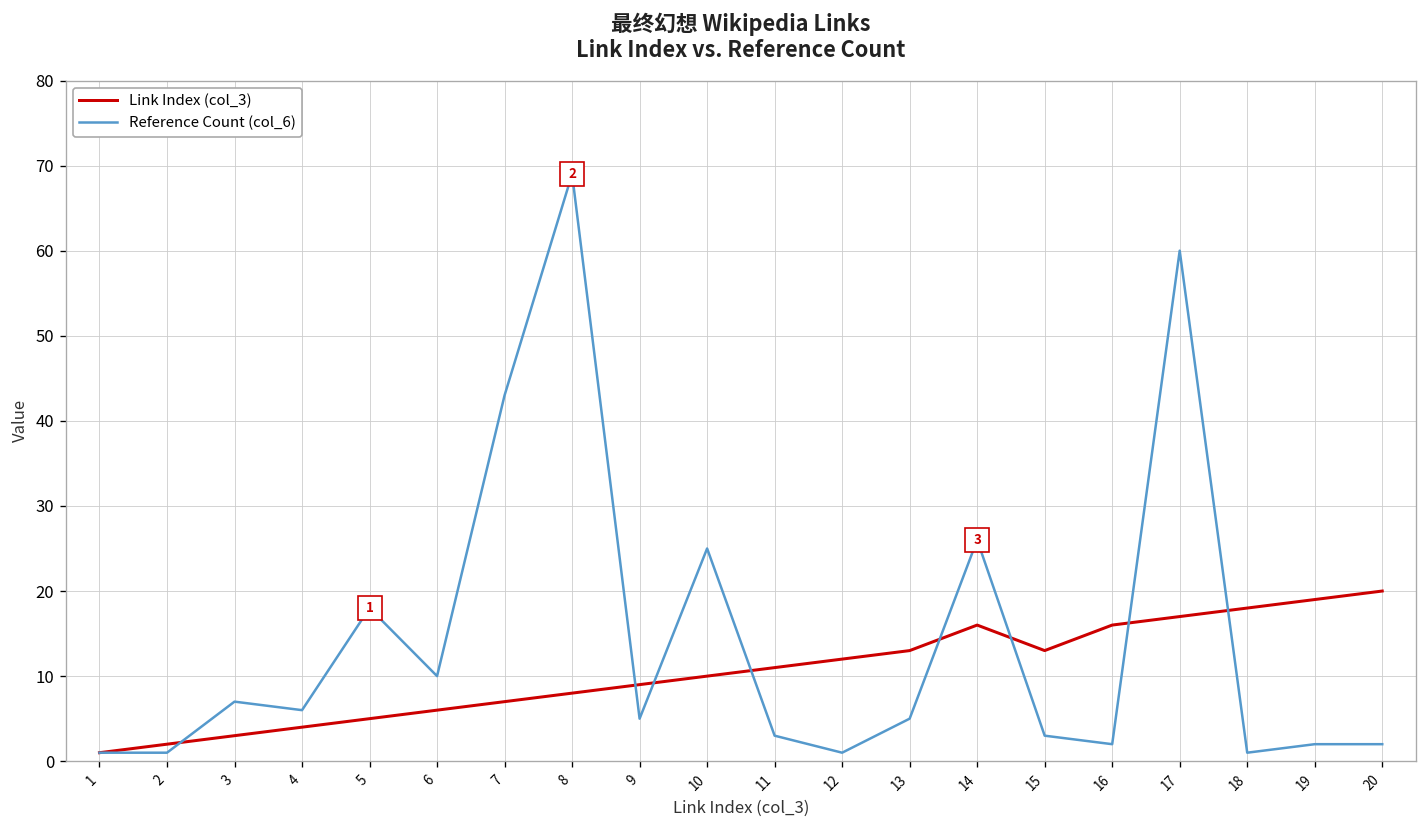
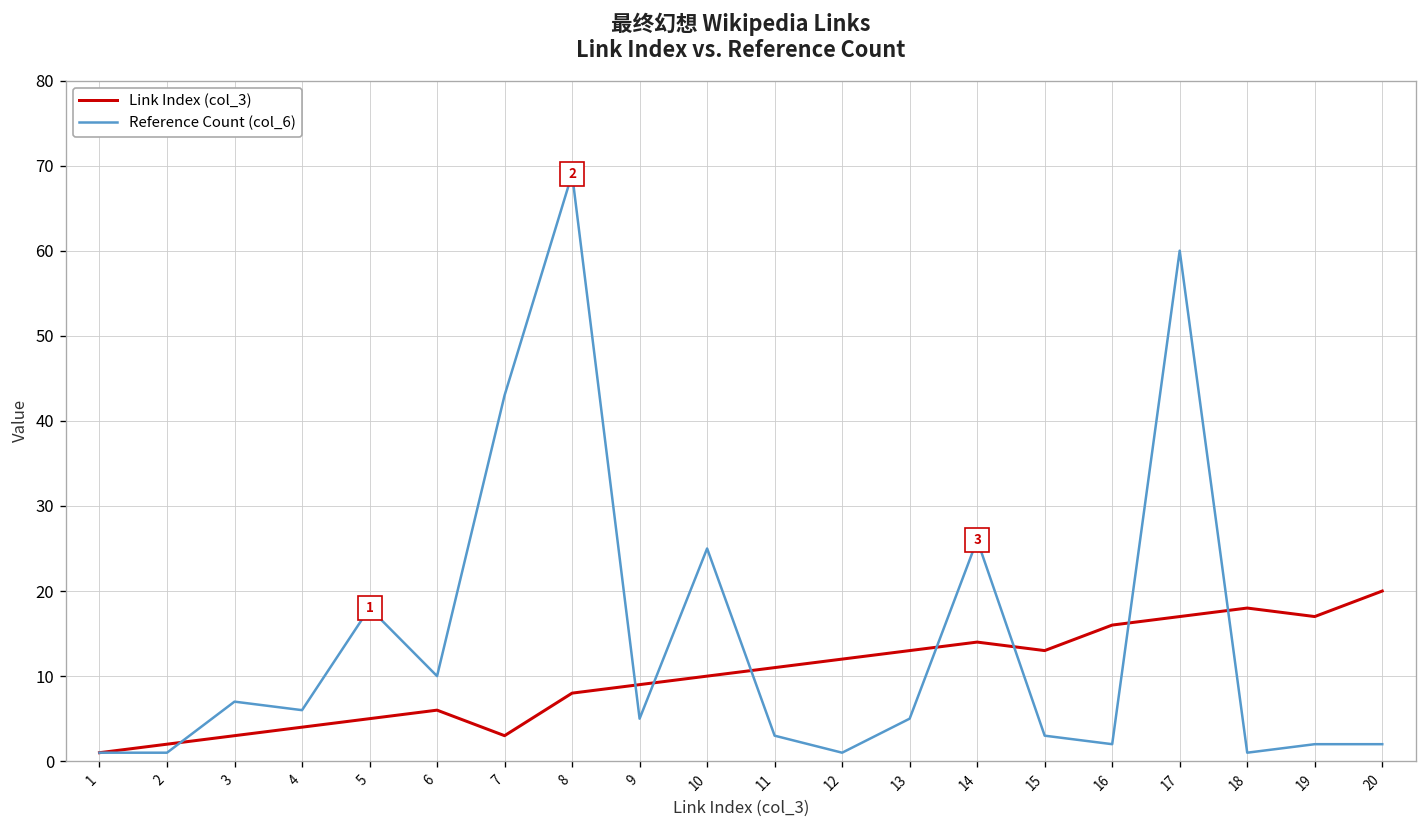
Link Index (col_3), 7: 7 -> 3
Link Index (col_3), 14: 16 -> 14
Link Index (col_3), 19: 19 -> 17
